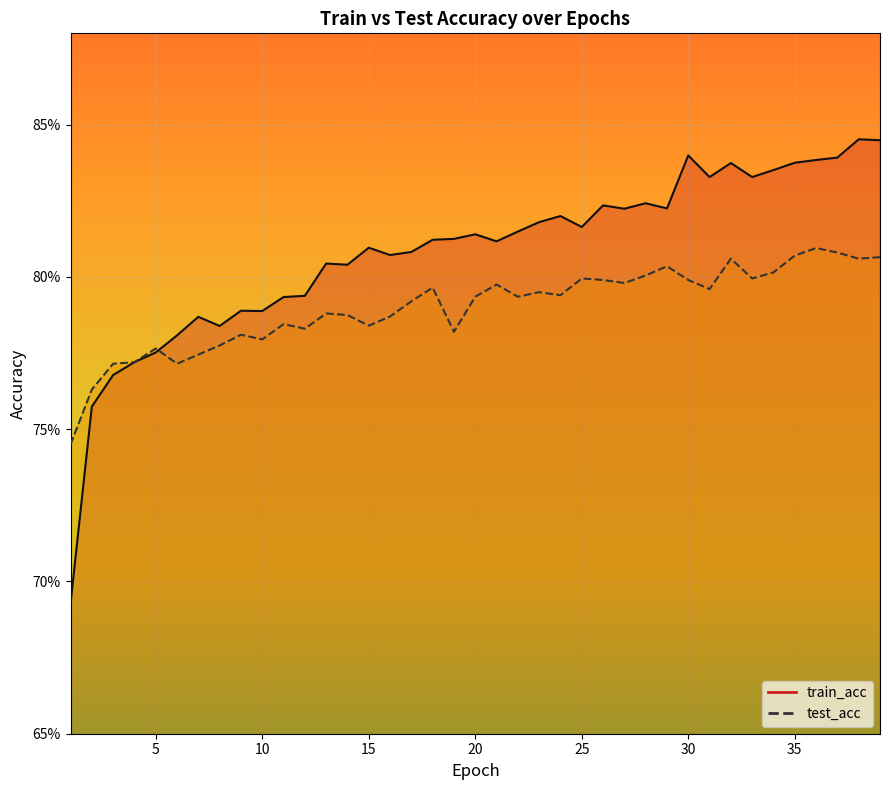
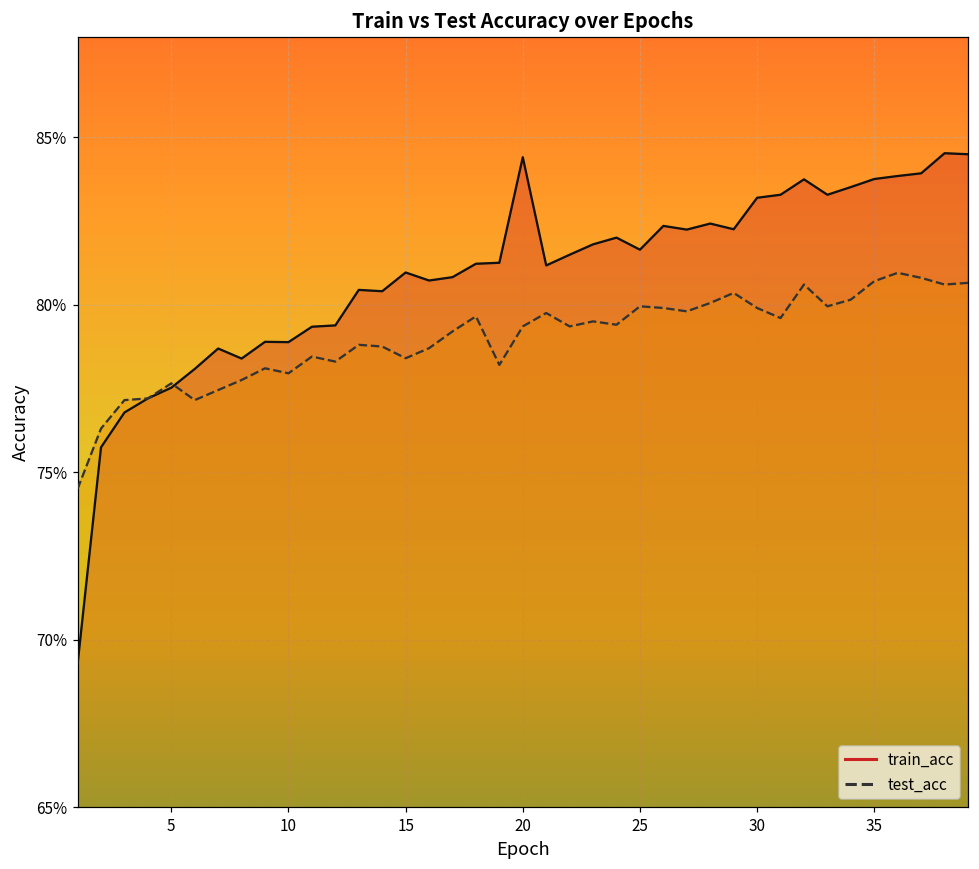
train_acc, 20: 81.4% -> 84.4%
train_acc, 30: 84.0% -> 83.2%
